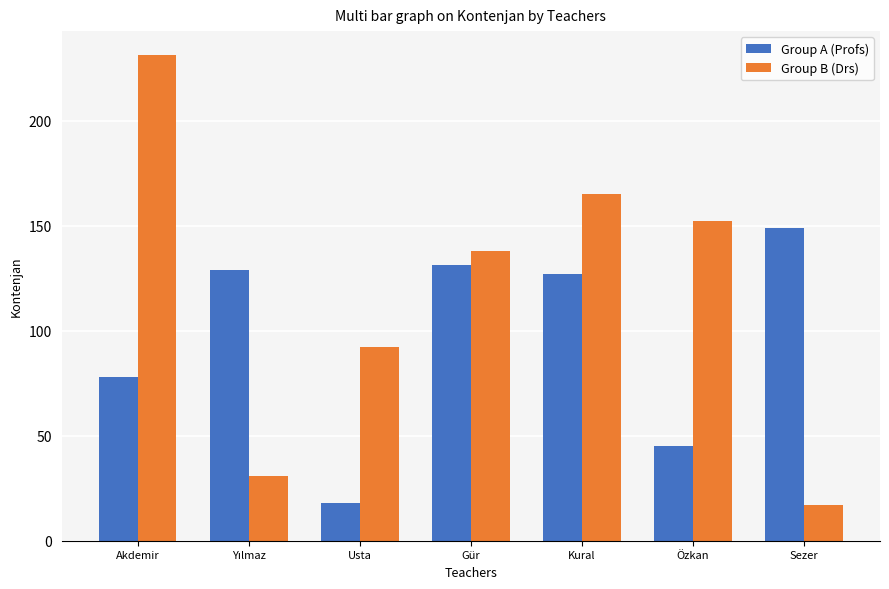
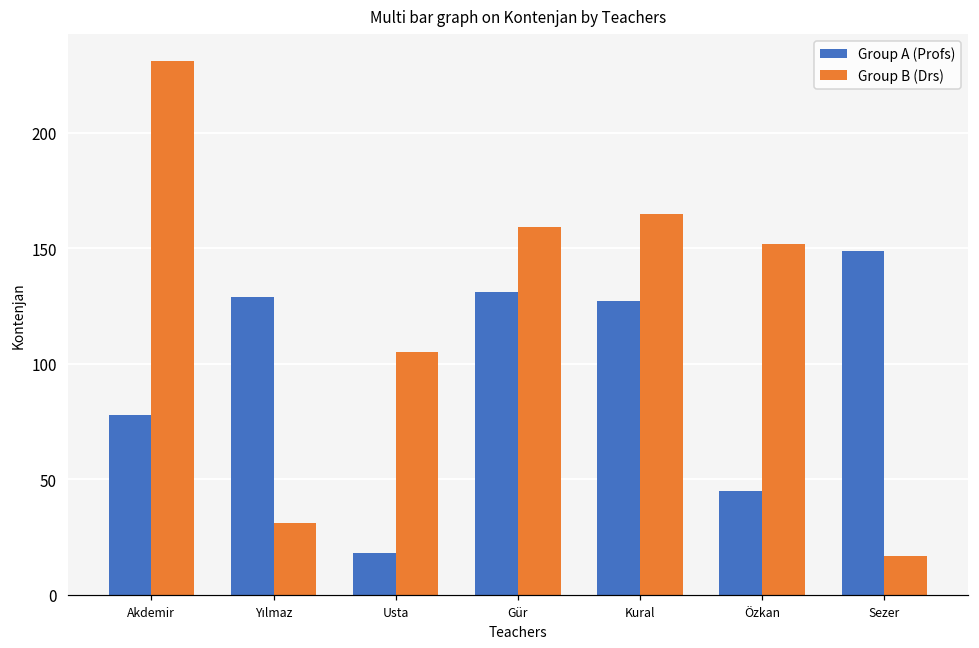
Group B (Drs), Usta: 92 -> 105
Group B (Drs), Gür: 138 -> 159
